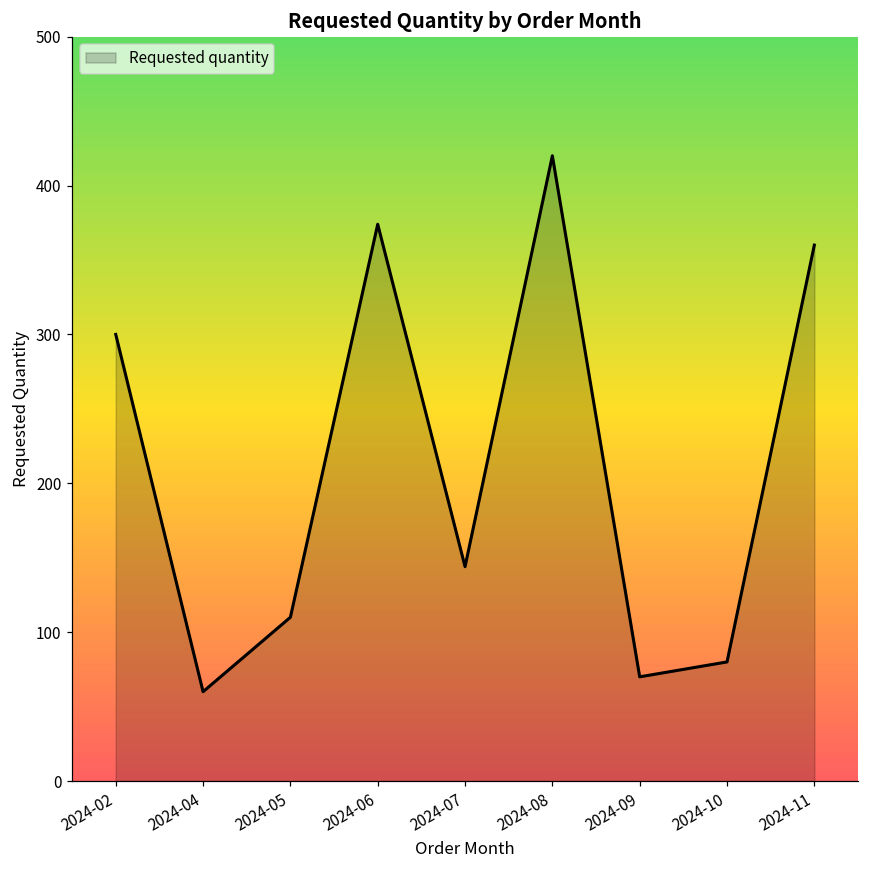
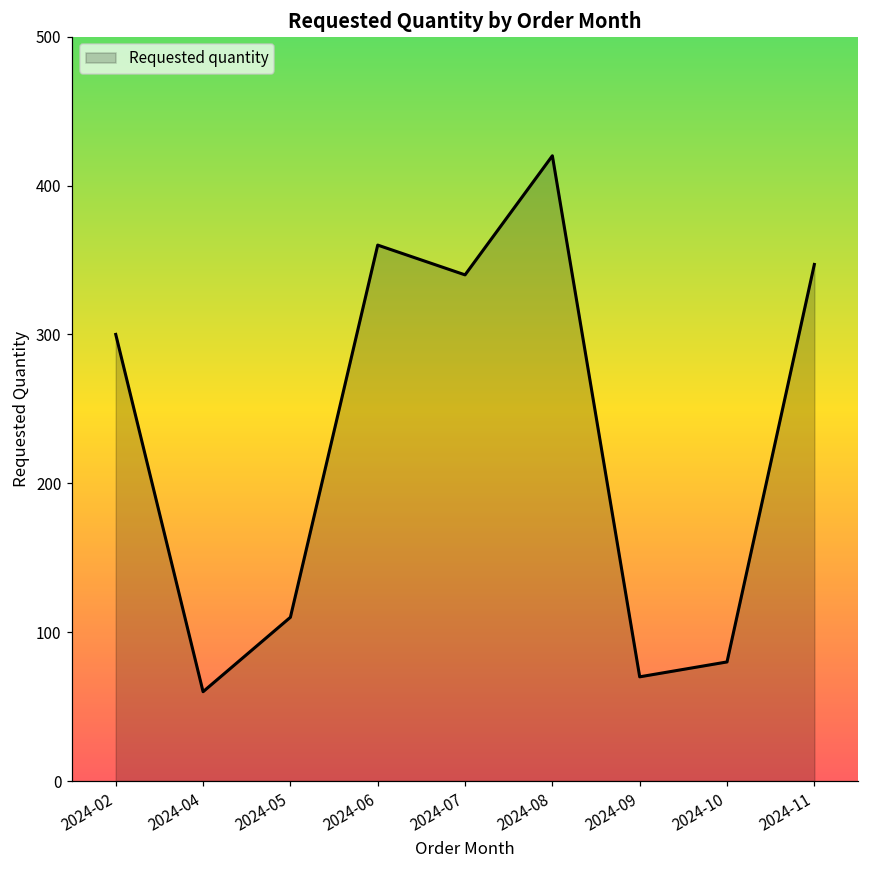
2024-06: 374 -> 360
2024-07: 144 -> 340
2024-11: 360 -> 347
